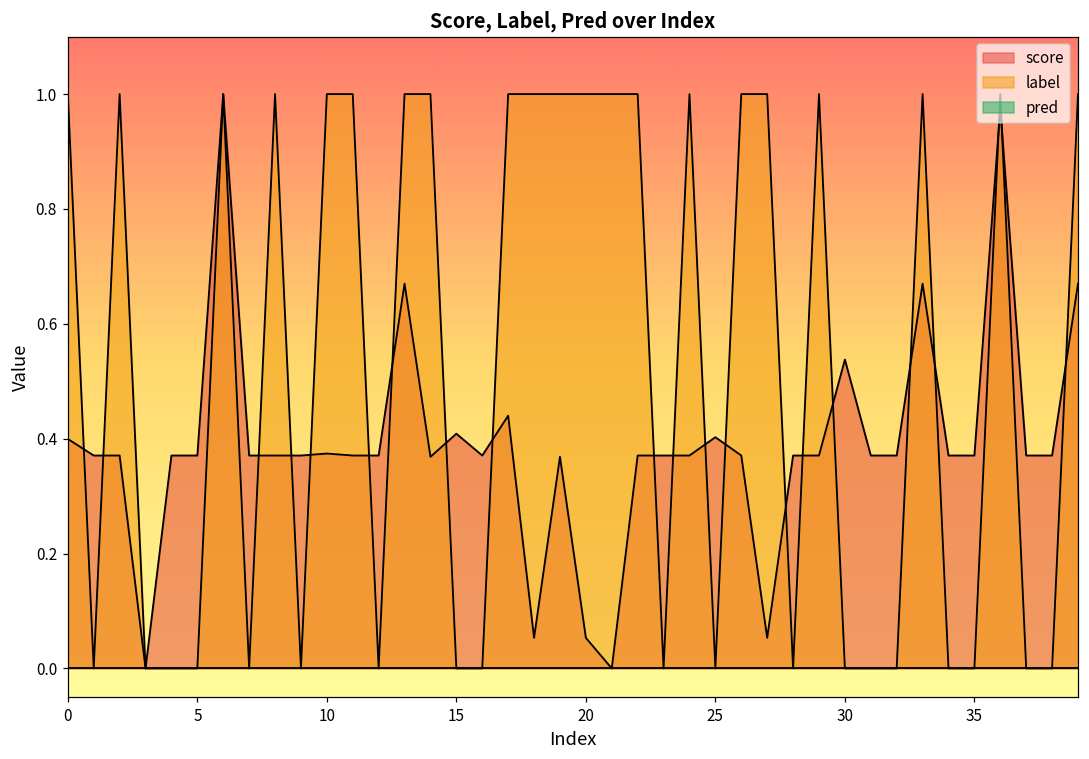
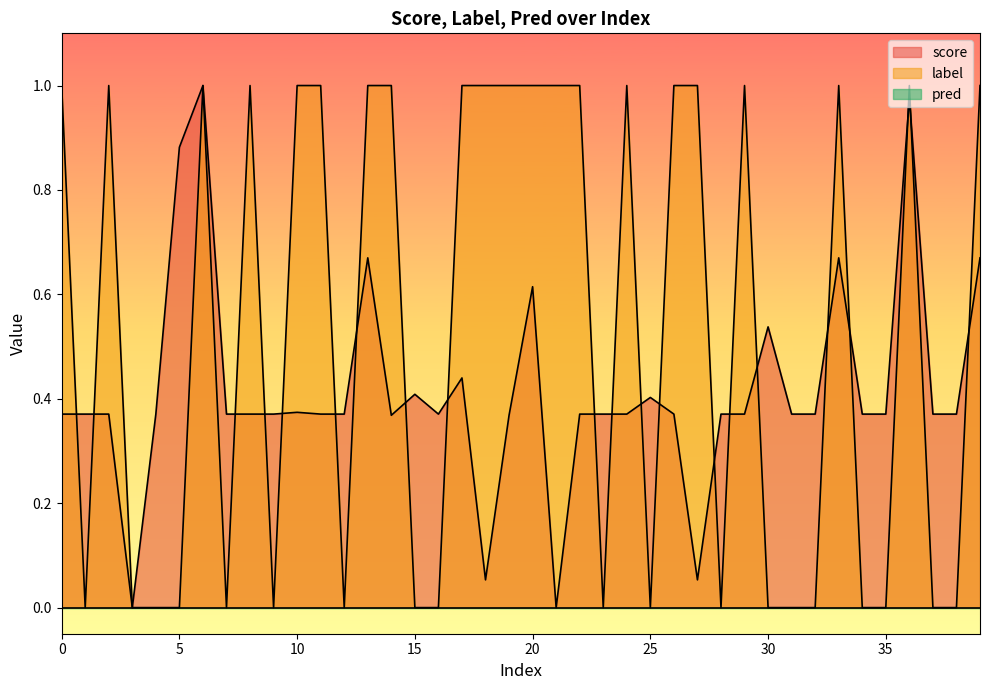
score, 0: 0.40 -> 0.37
score, 5: 0.37 -> 0.88
score, 20: 0.05 -> 0.61
